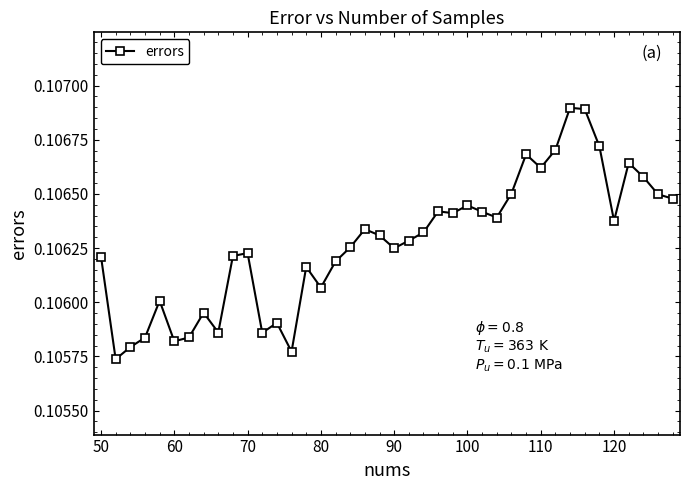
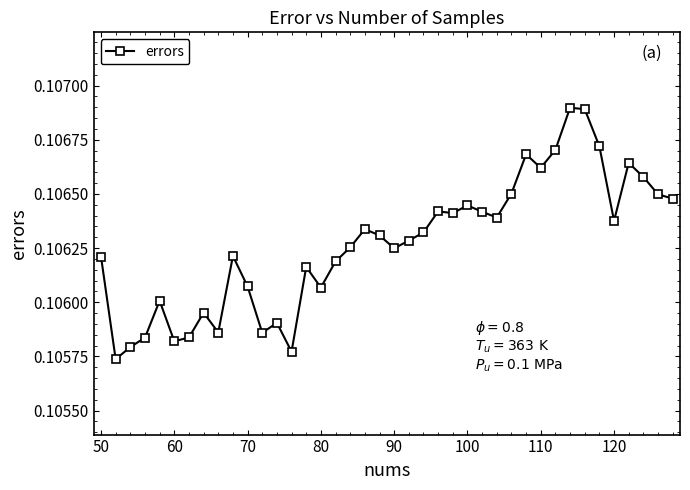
70: 0.10623 -> 0.10607
